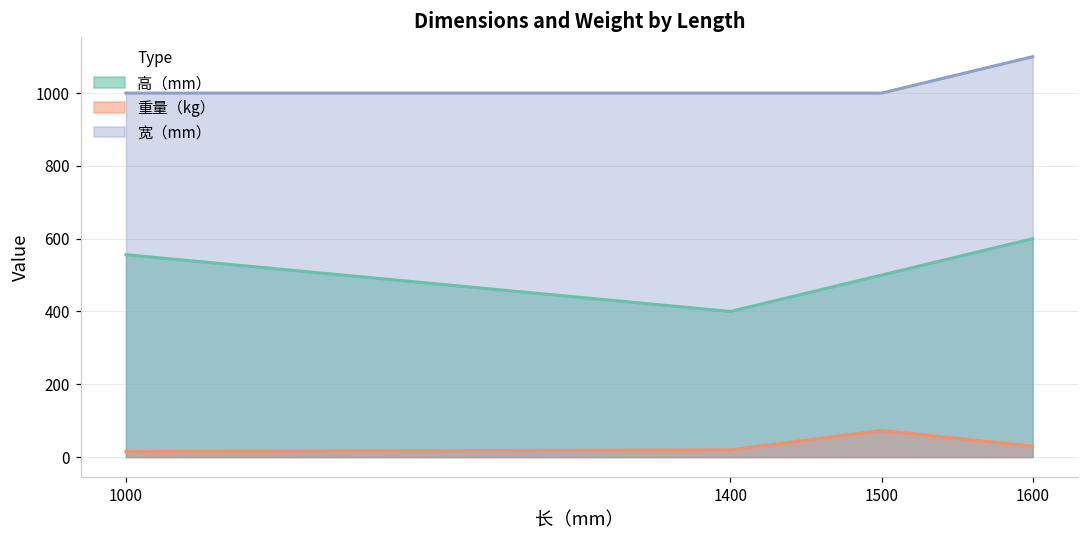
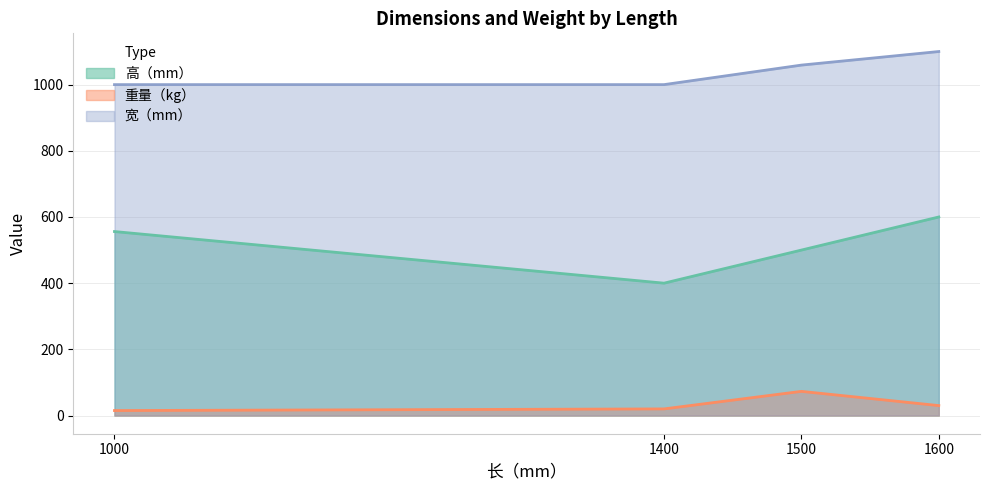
宽（mm）, 1500: 1000 -> 1060
